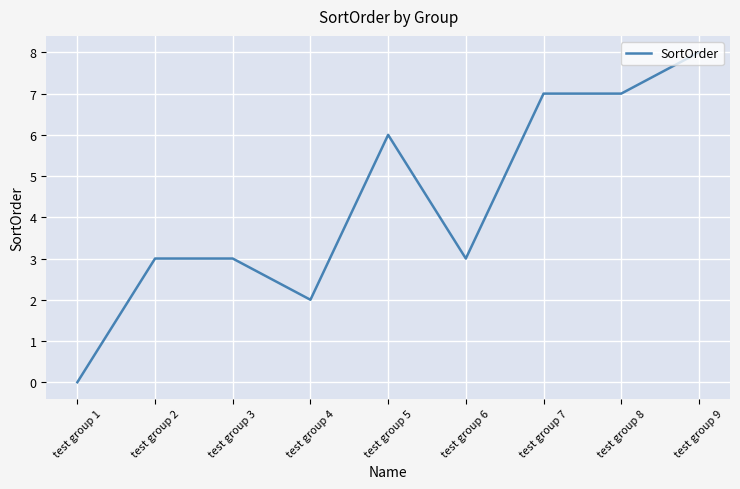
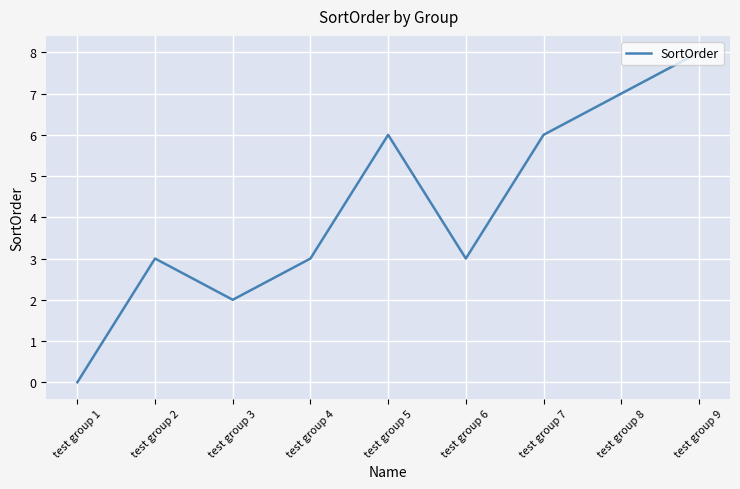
test group 3: 3 -> 2
test group 4: 2 -> 3
test group 7: 7 -> 6
